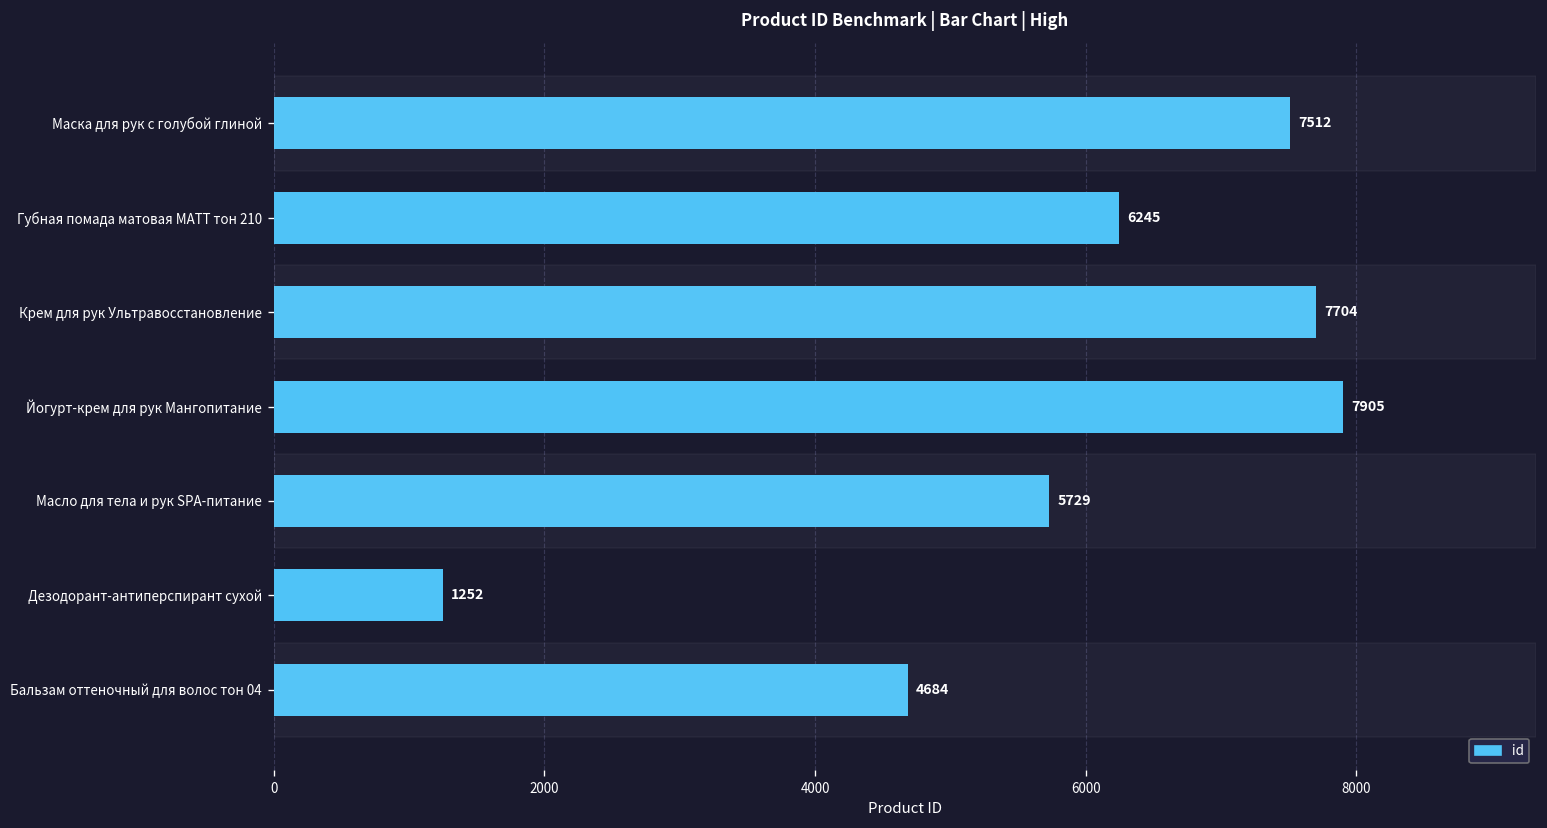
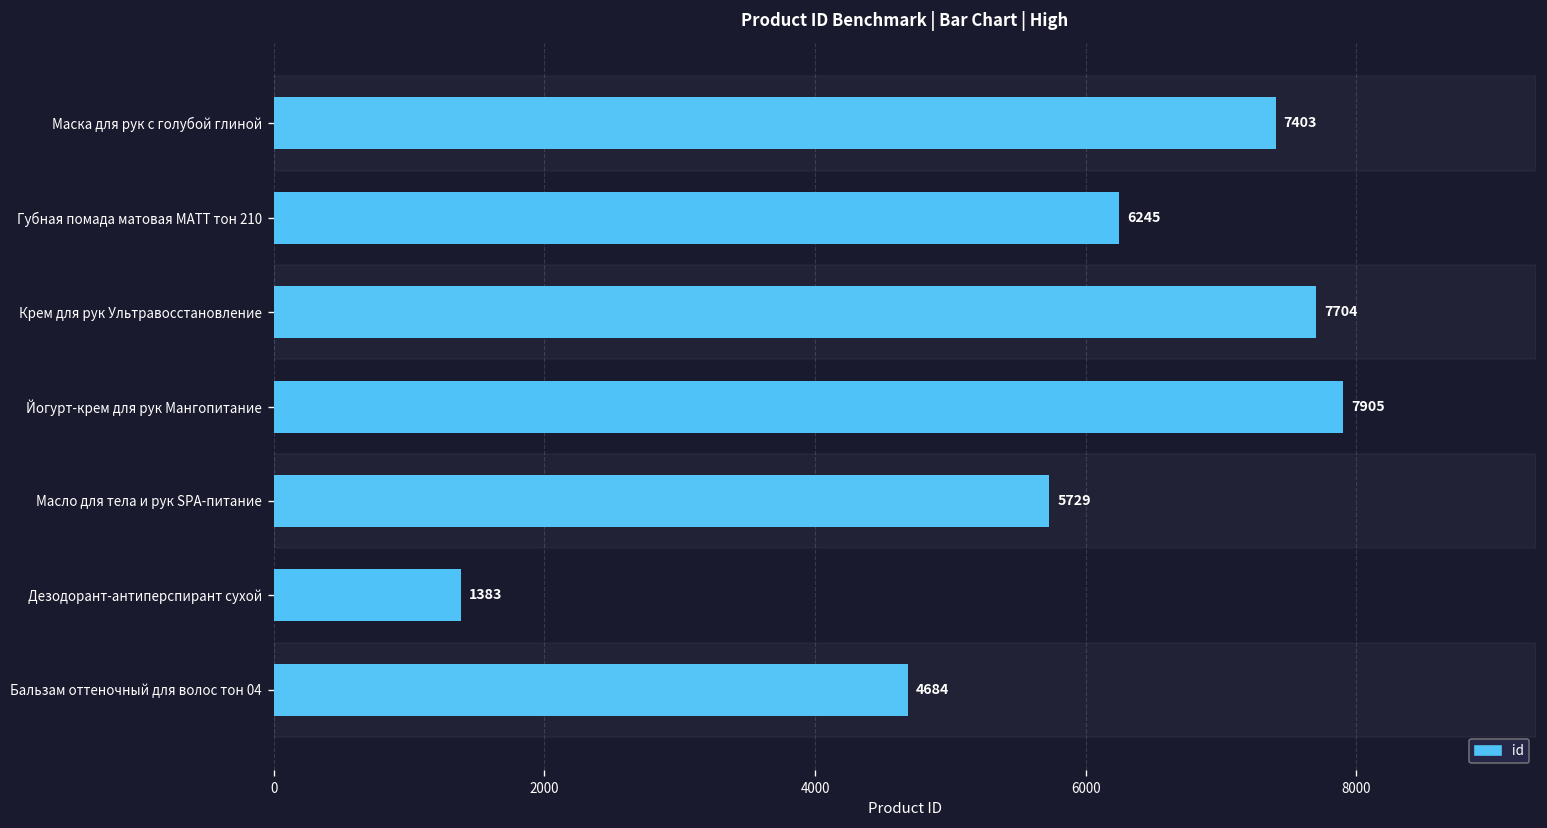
Маска для рук с голубой глиной: 7512 -> 7403
Дезодорант-антиперспирант сухой: 1252 -> 1383
